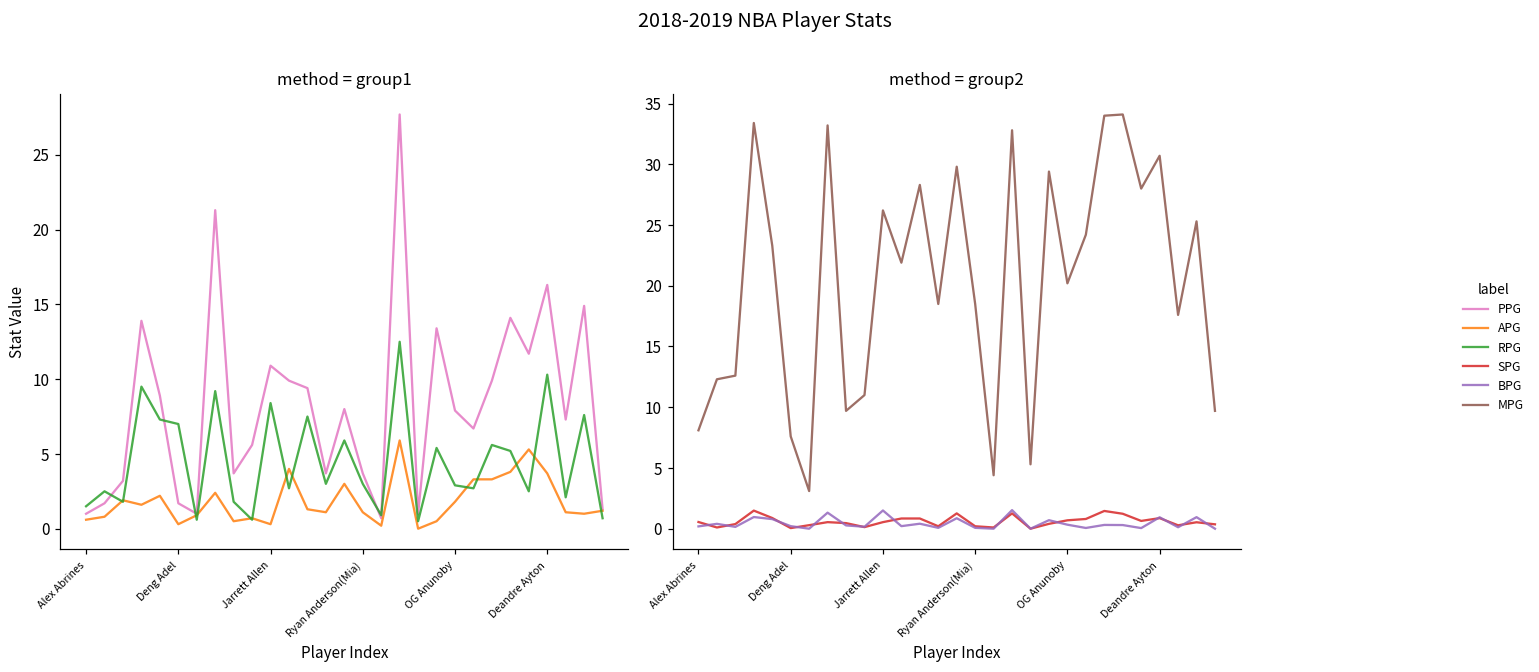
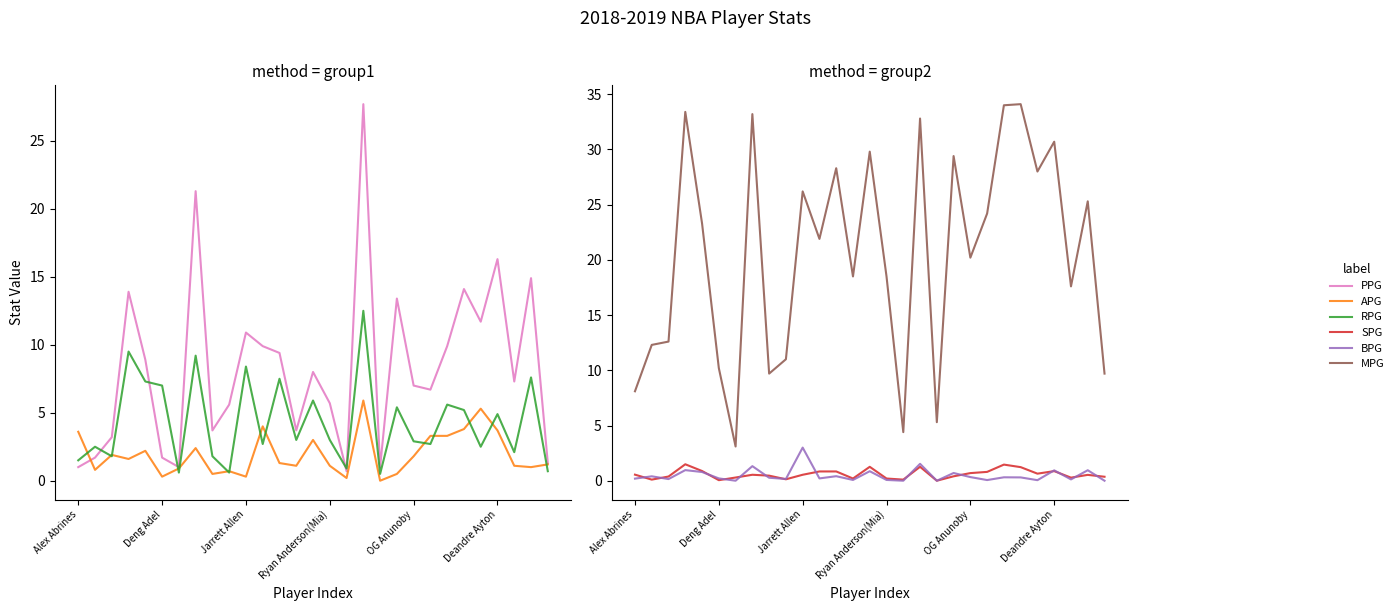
method = group1, APG, Alex Abrines: 0.6 -> 3.6
method = group1, PPG, Ryan Anderson(Mia): 3.7 -> 5.7
method = group1, PPG, OG Anunoby: 7.9 -> 7.0
method = group1, RPG, Deandre Ayton: 10.3 -> 4.9
method = group2, MPG, Deng Adel: 7.6 -> 10.2
method = group2, BPG, Jarrett Allen: 1.5 -> 3.0
